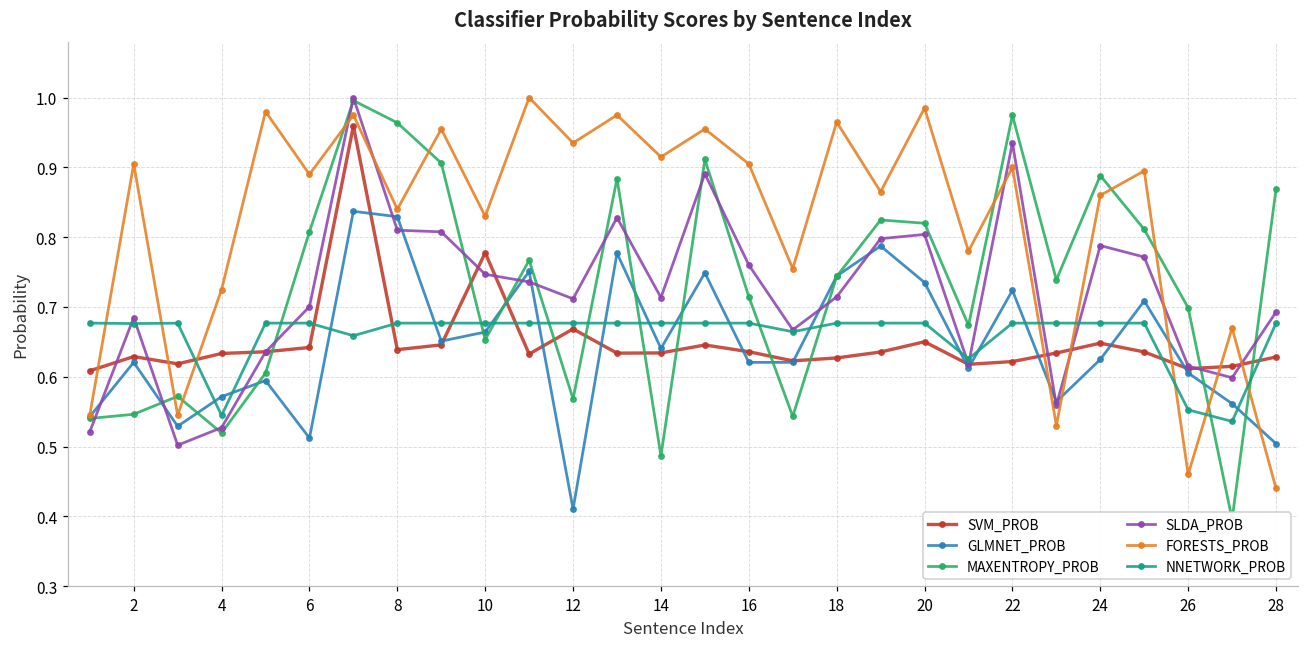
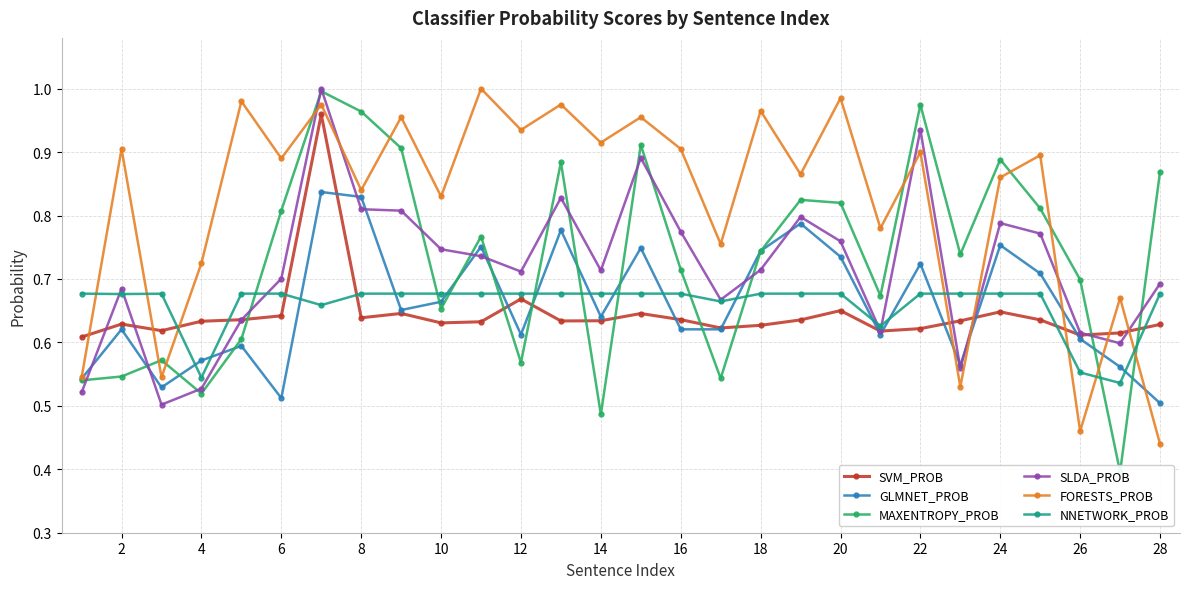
SVM_PROB, 10: 0.78 -> 0.63
GLMNET_PROB, 12: 0.41 -> 0.61
SLDA_PROB, 16: 0.76 -> 0.77
SLDA_PROB, 20: 0.80 -> 0.76
GLMNET_PROB, 24: 0.62 -> 0.75
